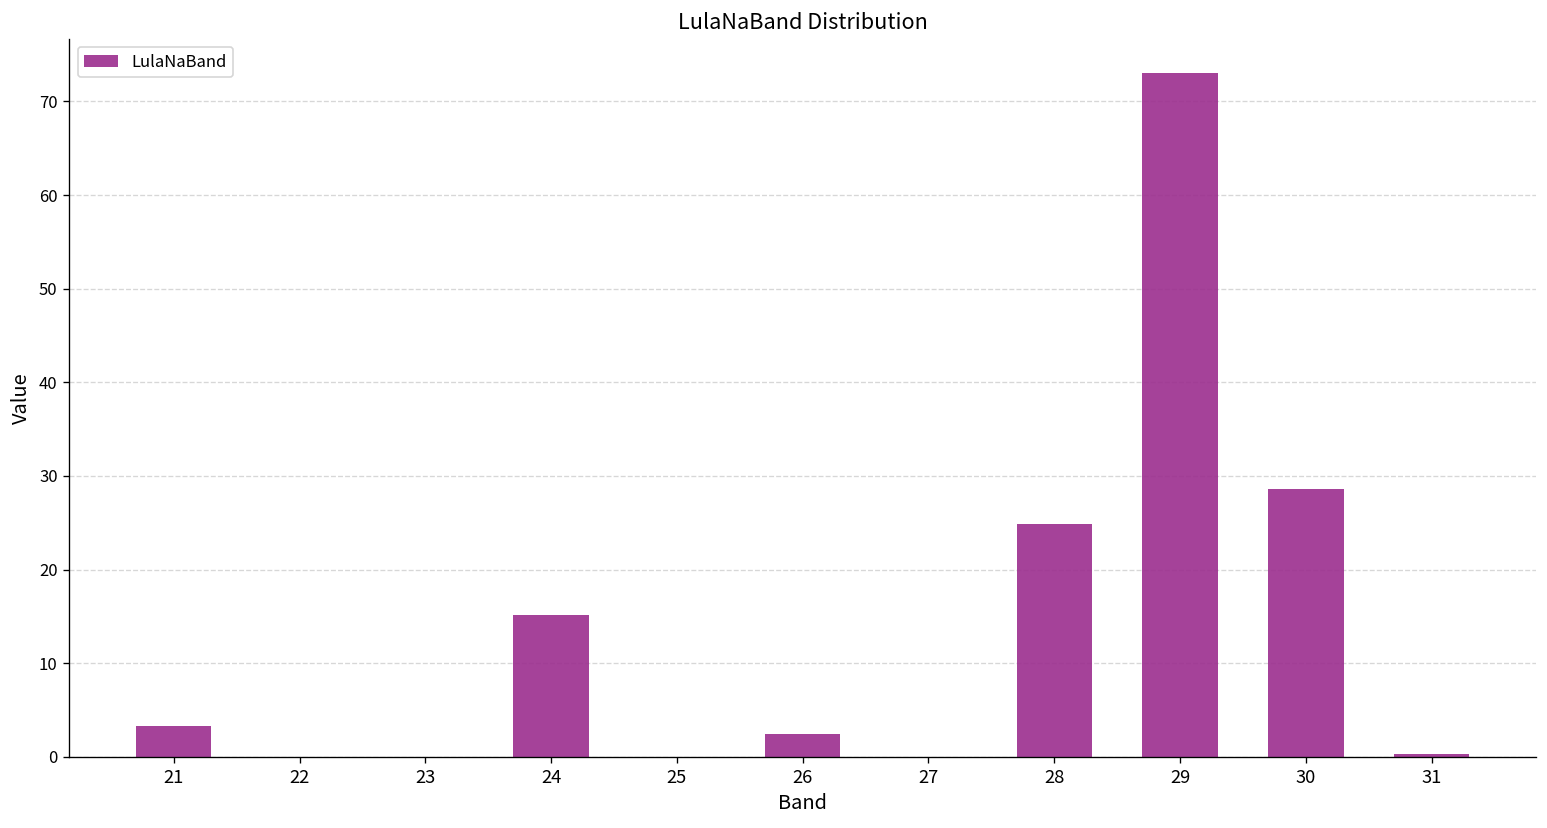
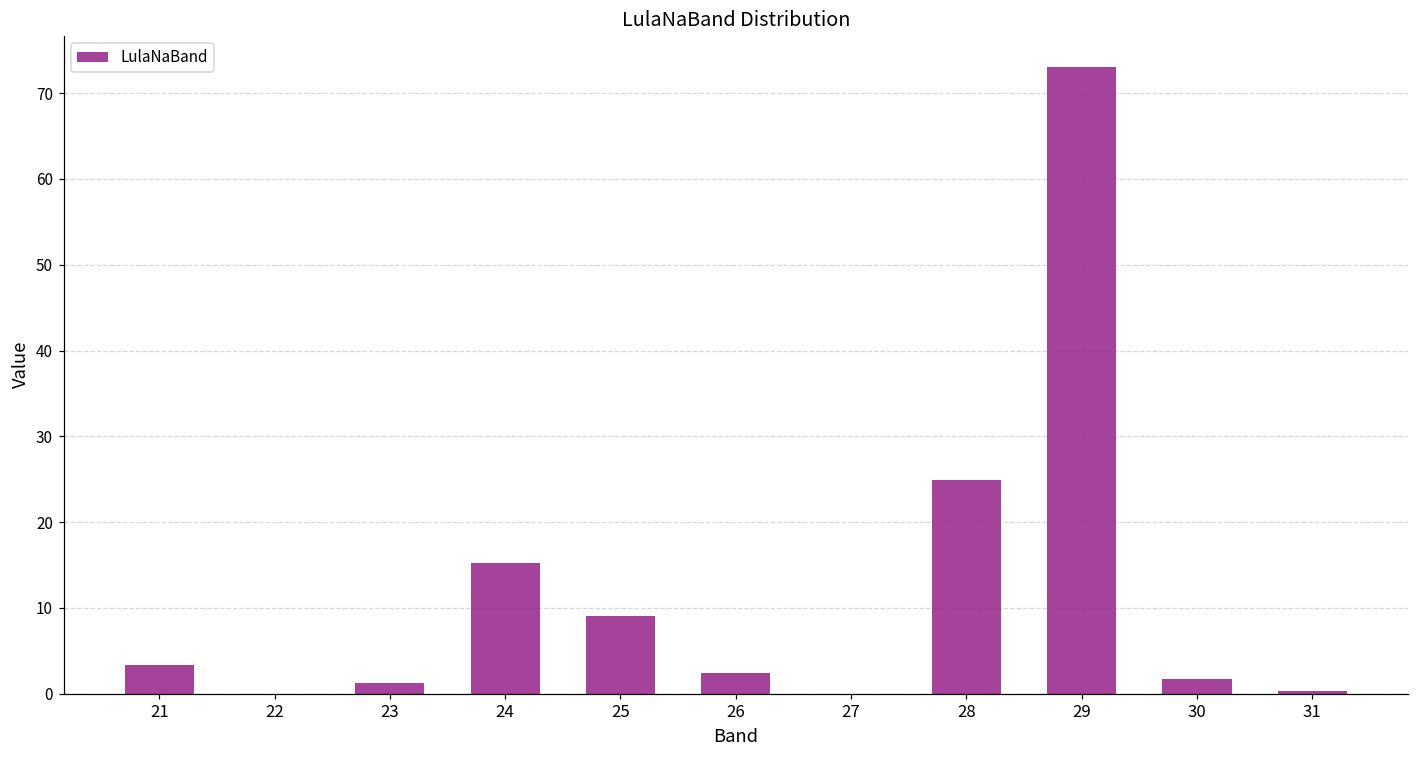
23: 0 -> 1
25: 0 -> 9
30: 29 -> 2
